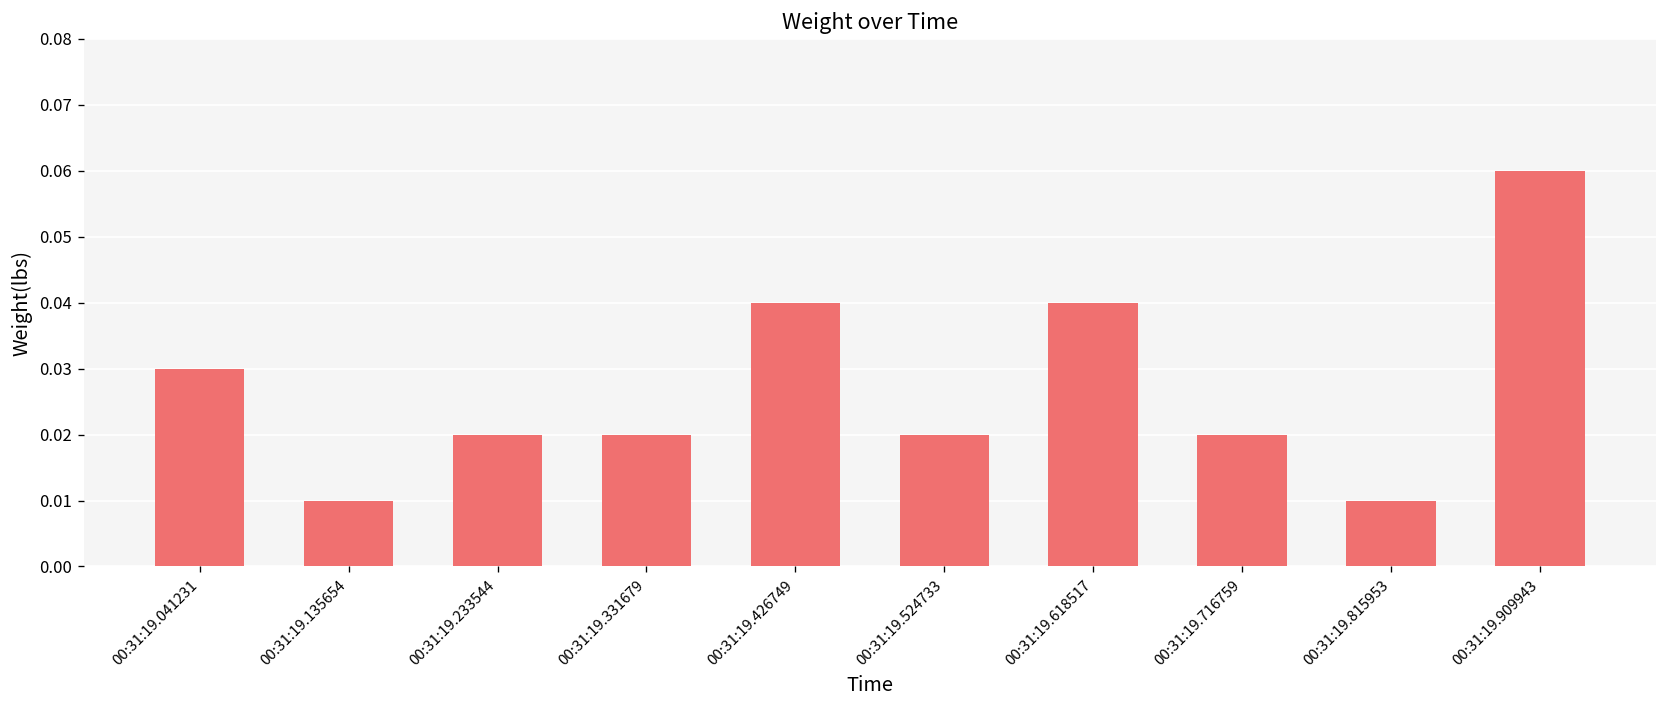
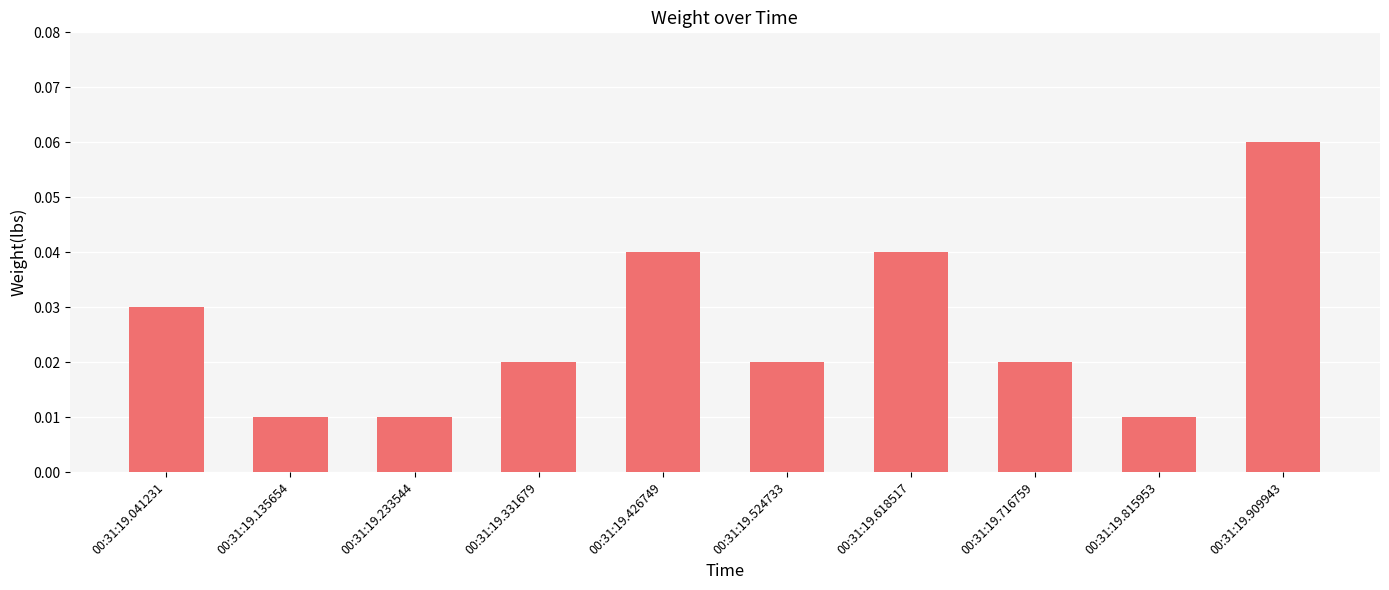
00:31:19.233544: 0.02 -> 0.01
